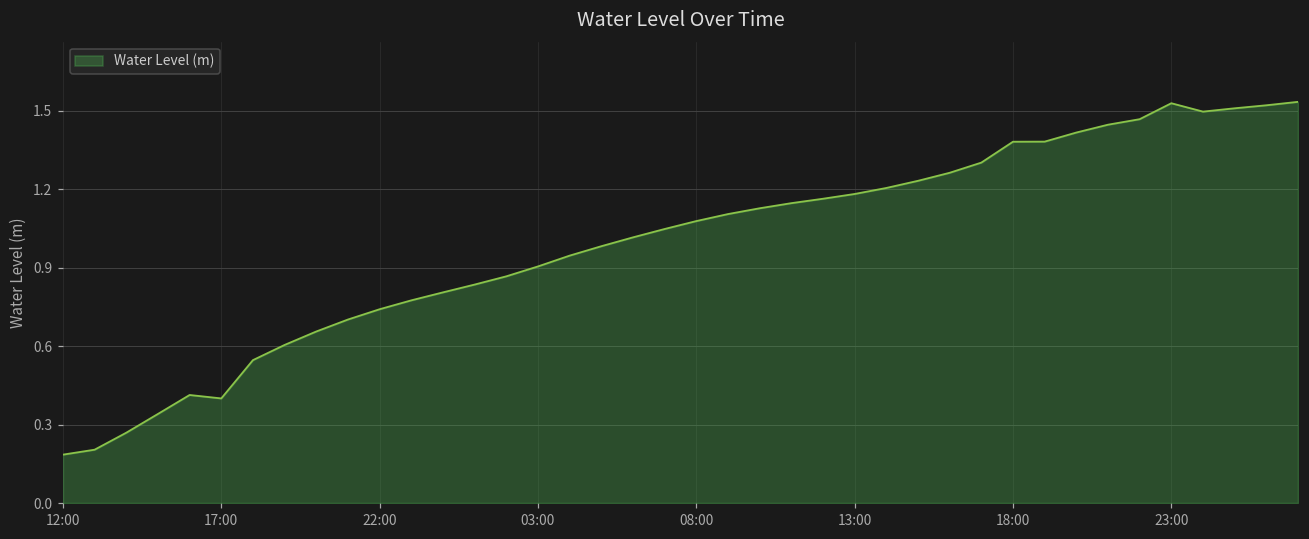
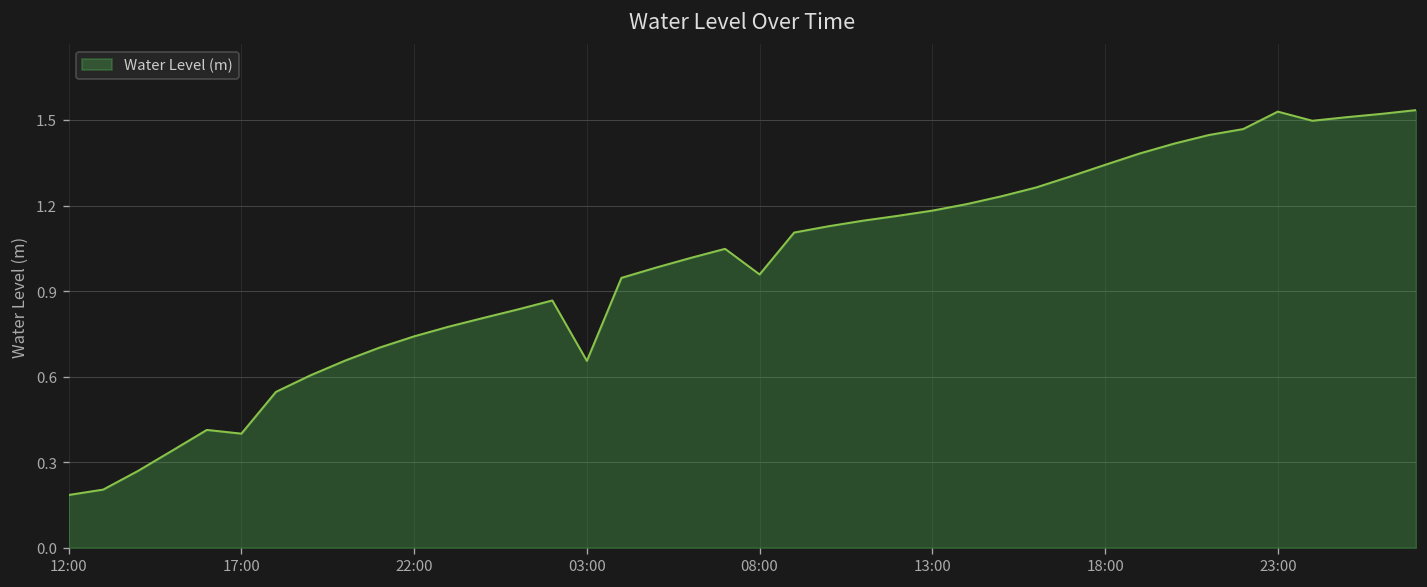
03:00: 0.91 -> 0.66
08:00: 1.08 -> 0.96
18:00: 1.38 -> 1.34
